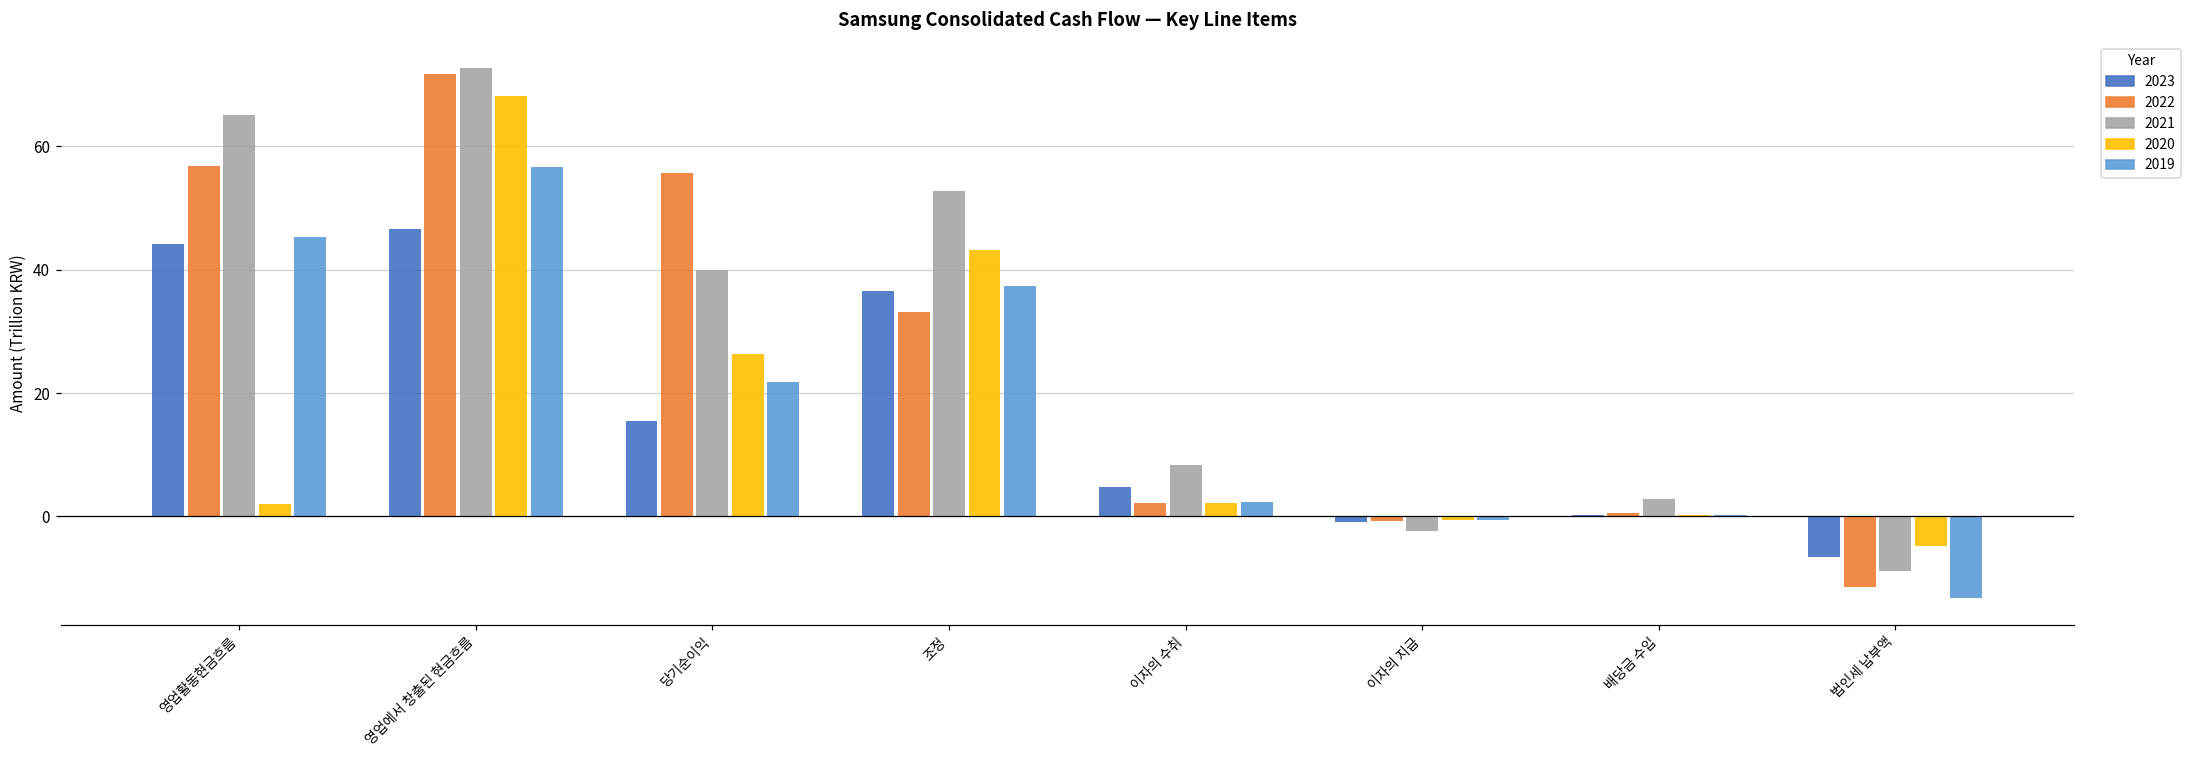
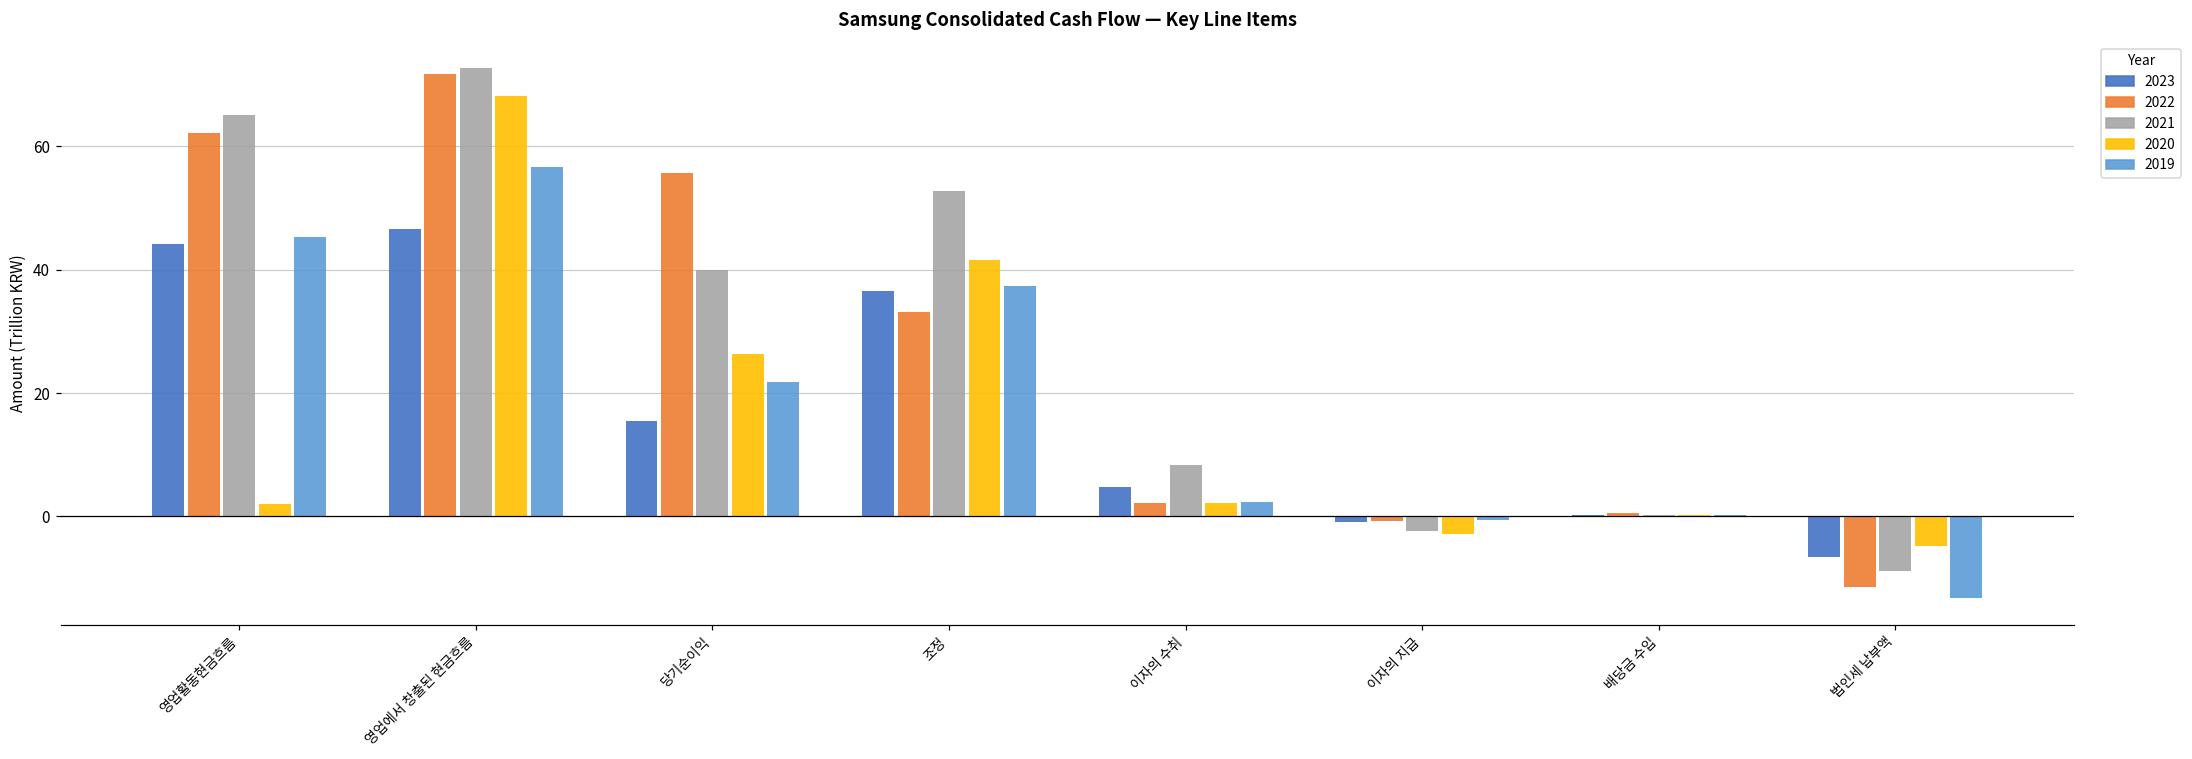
2022, 영업활동현금흐름: 57 -> 62
2020, 조정: 43 -> 42
2020, 이자의 지급: -1 -> -3
2021, 배당금 수입: 3 -> 0
